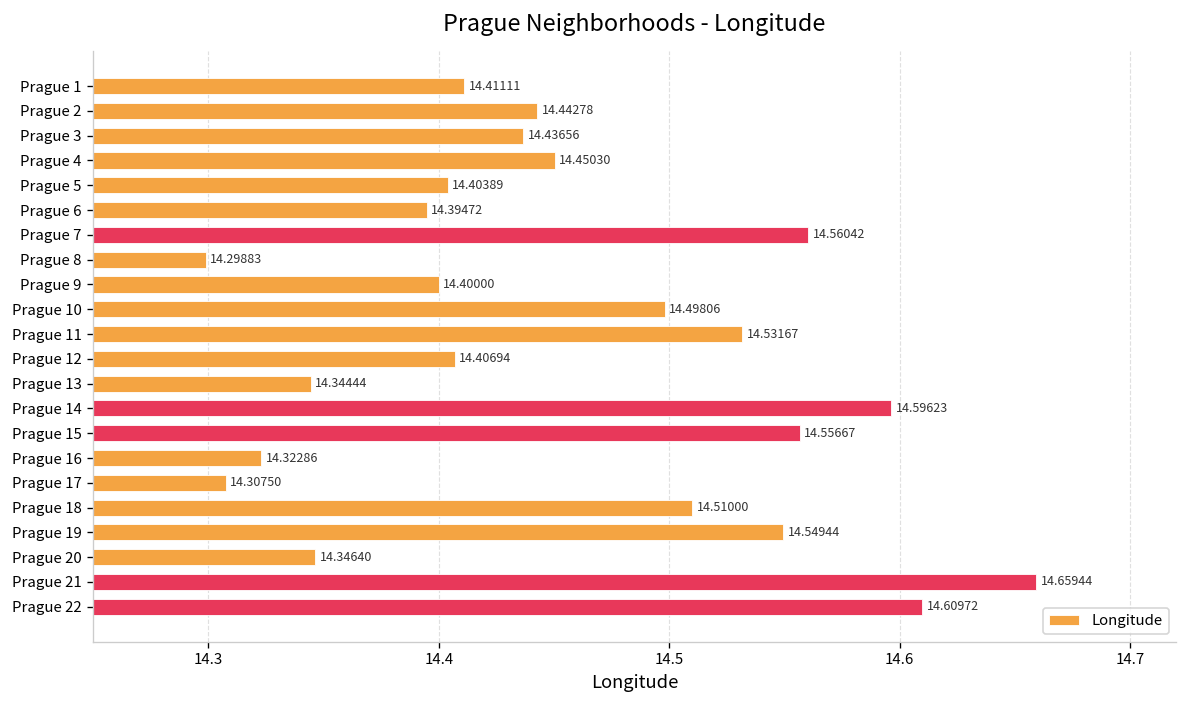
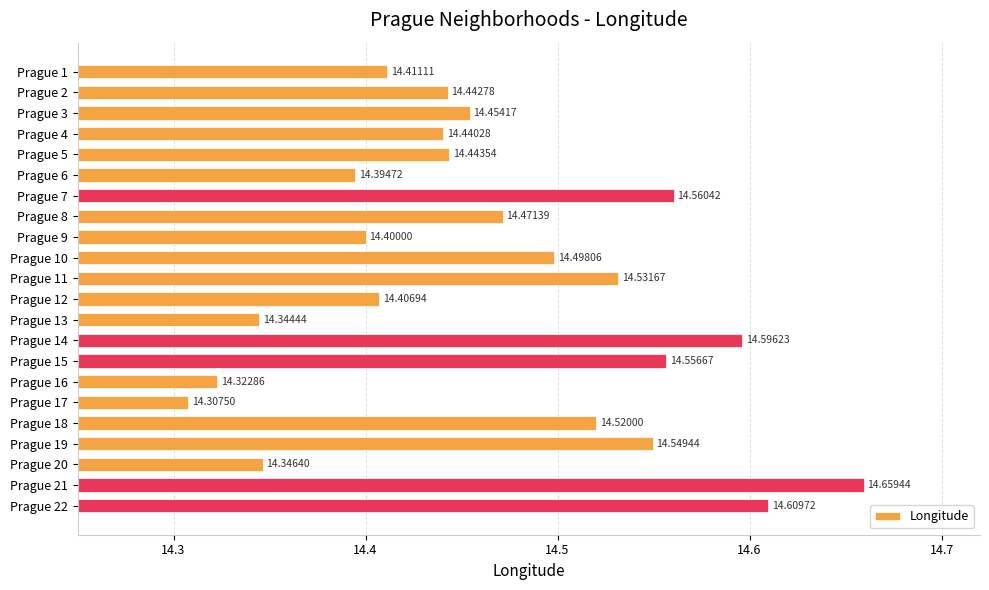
Prague 3: 14.43656 -> 14.45417
Prague 4: 14.45030 -> 14.44028
Prague 5: 14.40389 -> 14.44354
Prague 8: 14.29883 -> 14.47139
Prague 18: 14.51000 -> 14.52000
